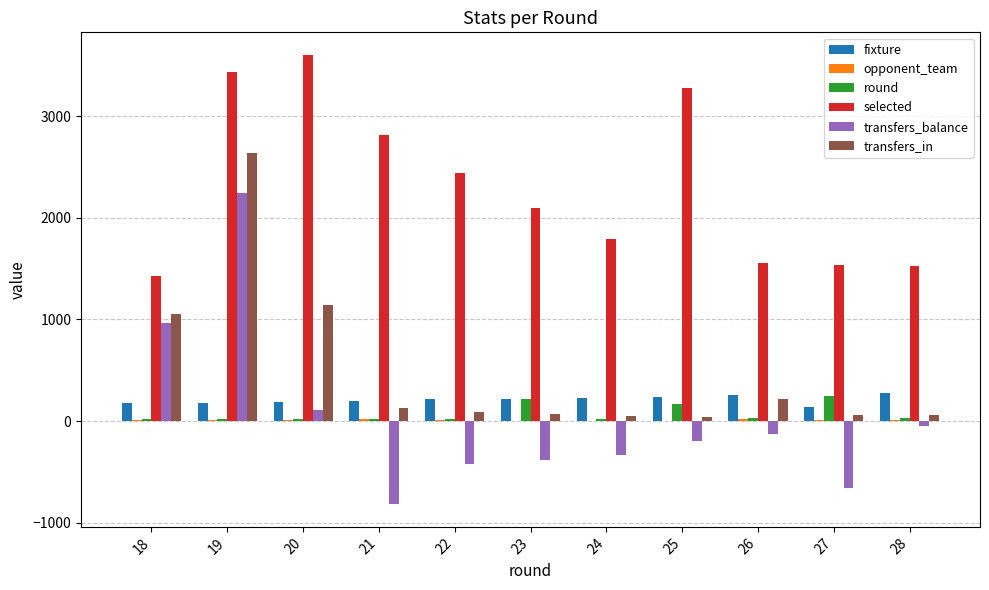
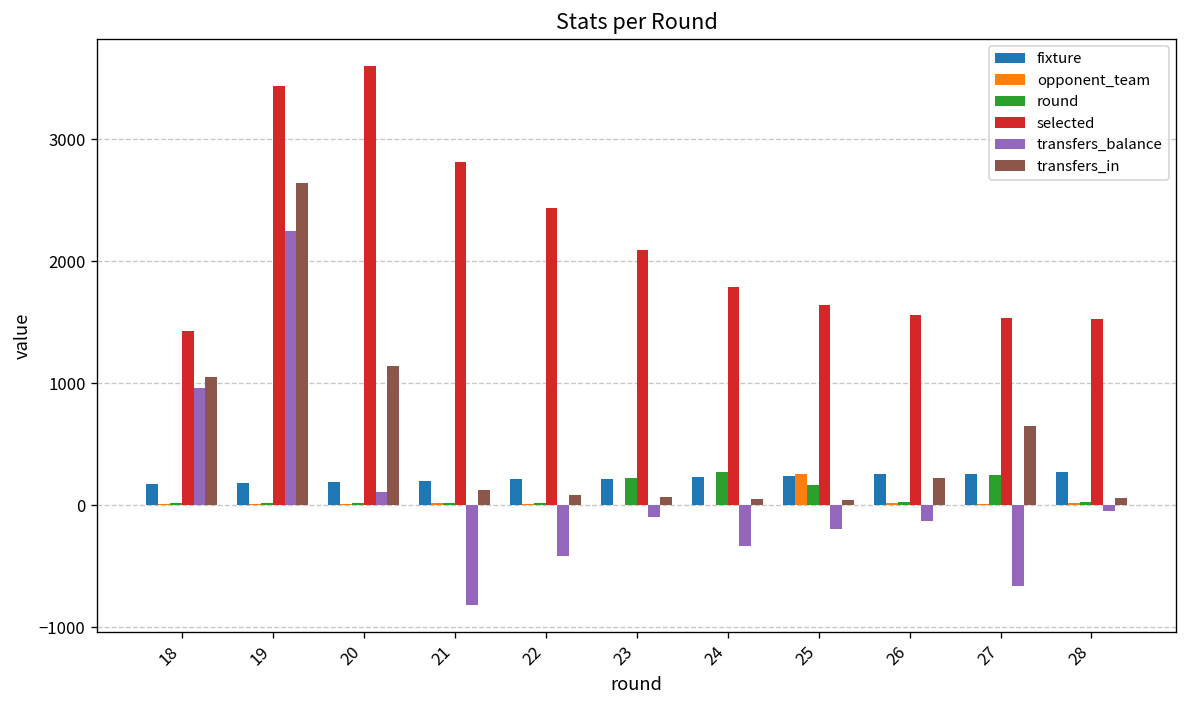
transfers_balance, 23: -390 -> -100
round, 24: 20 -> 270
opponent_team, 25: 10 -> 260
selected, 25: 3280 -> 1650
fixture, 27: 140 -> 260
transfers_in, 27: 60 -> 650
